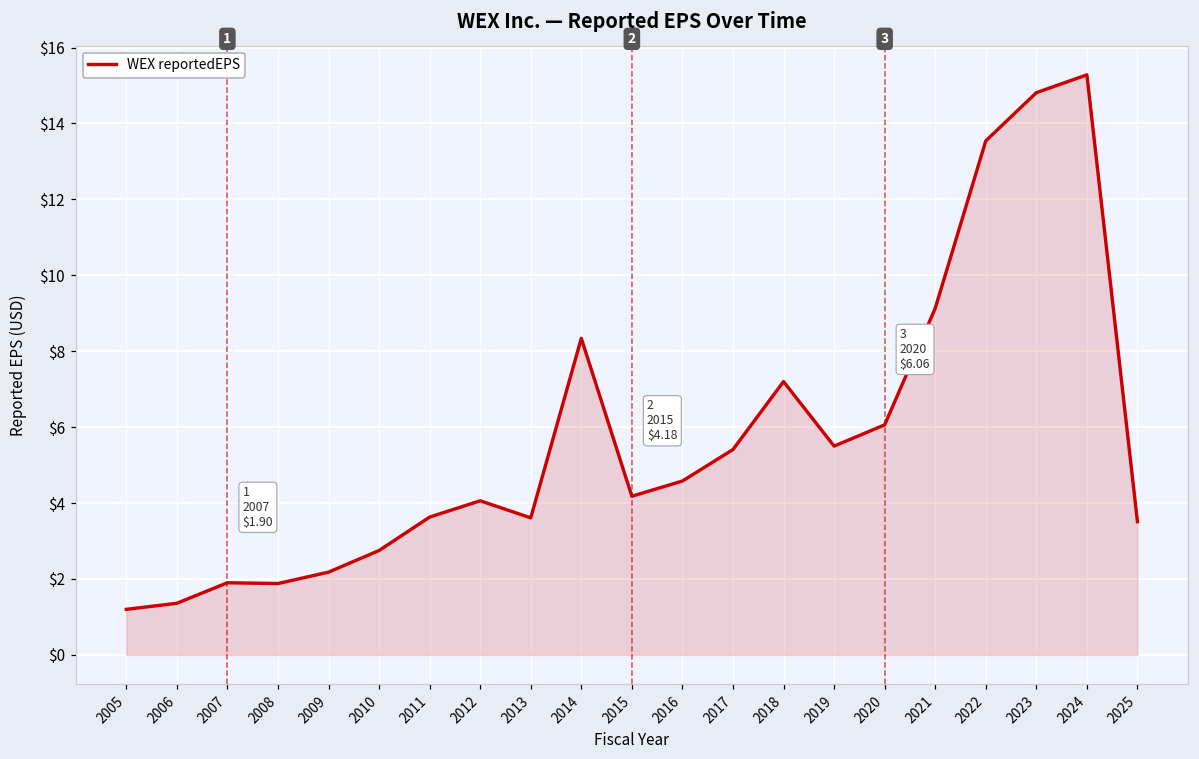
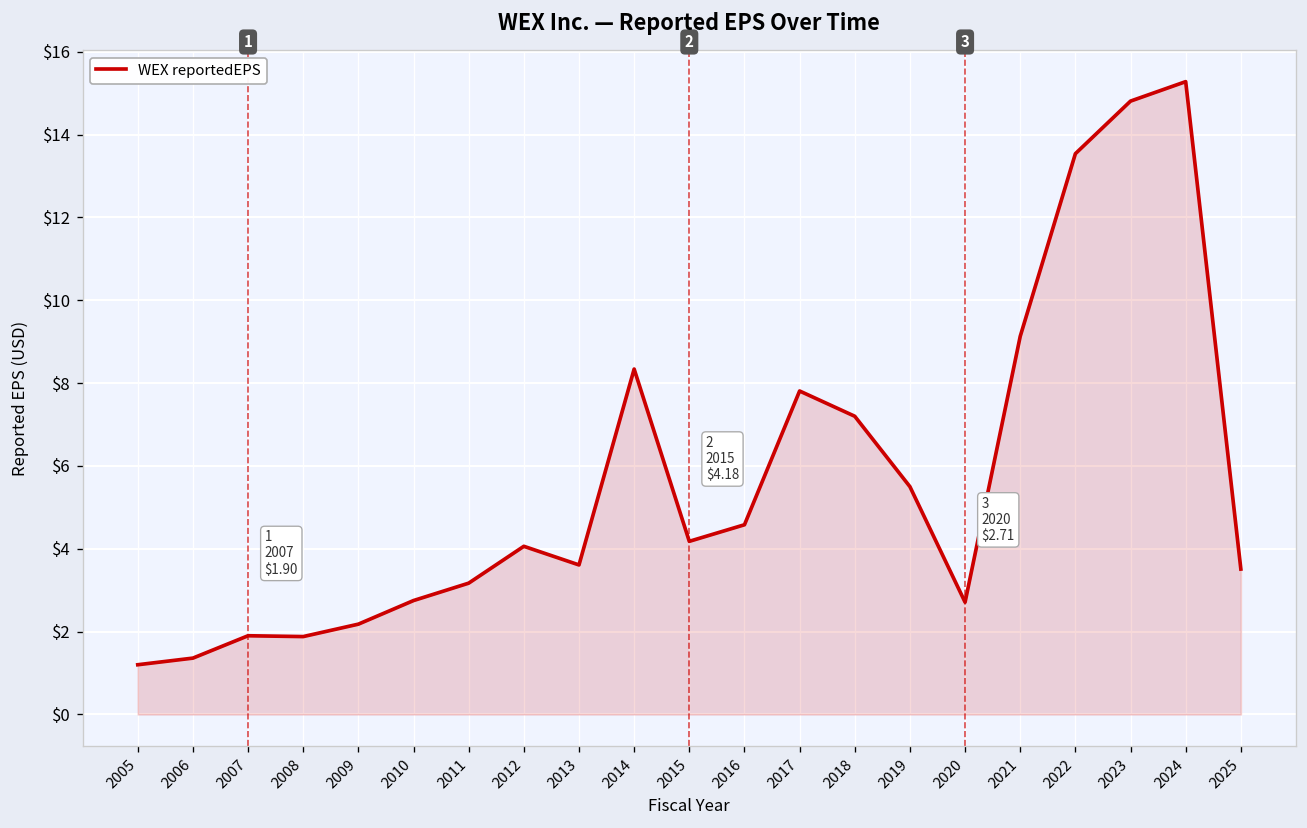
2011: $3.6 -> $3.2
2017: $5.4 -> $7.8
2020: $6.06 -> $2.71
